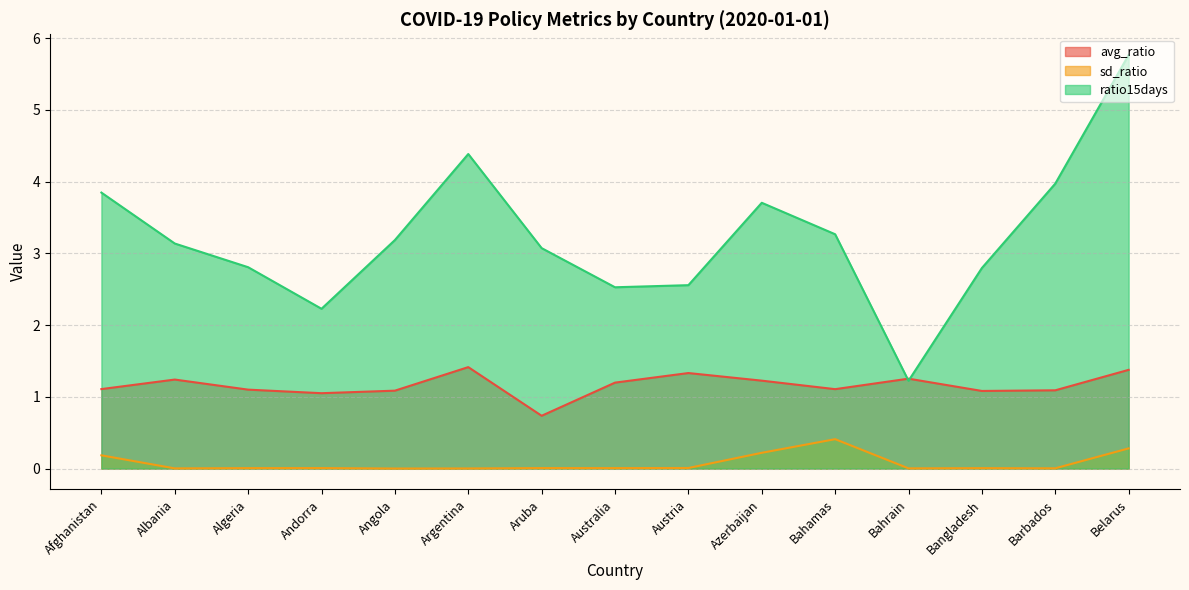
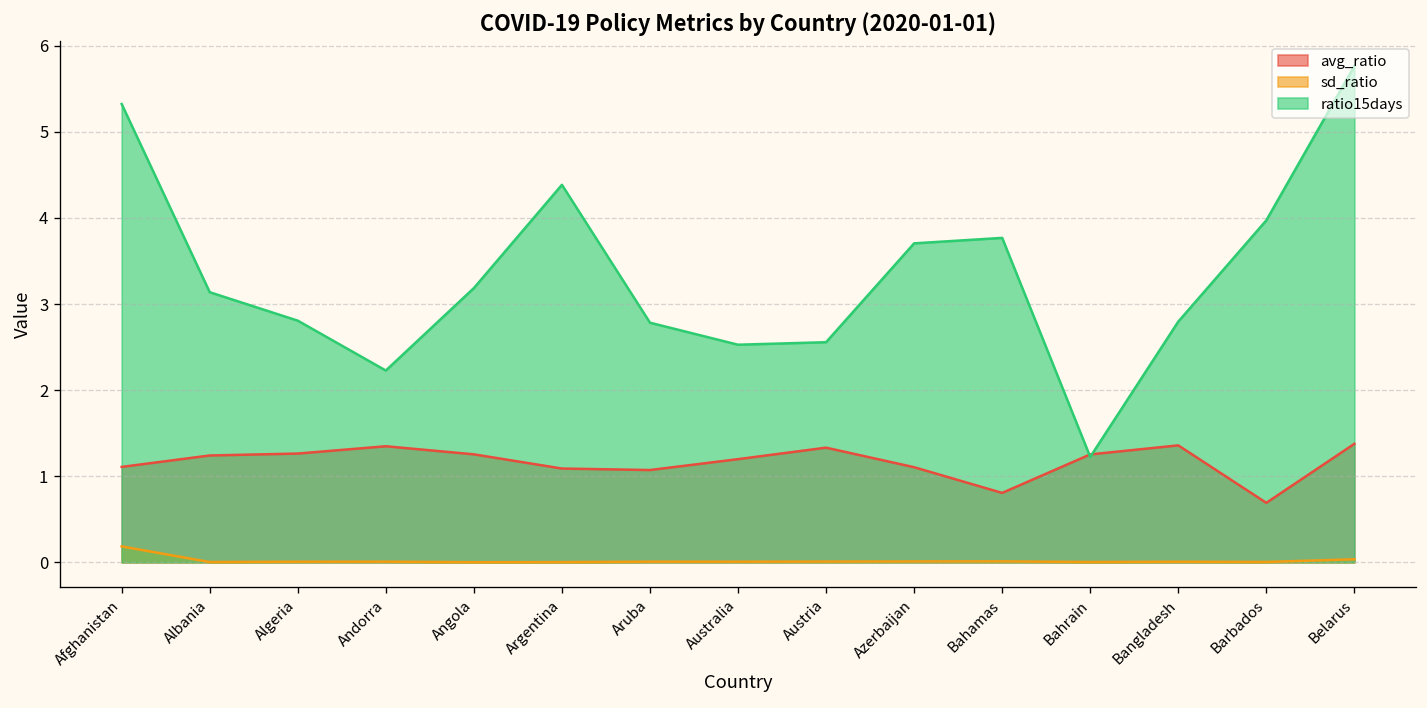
ratio15days, Afghanistan: 3.8 -> 5.3
avg_ratio, Algeria: 1.1 -> 1.3
avg_ratio, Andorra: 1.1 -> 1.3
avg_ratio, Angola: 1.1 -> 1.3
avg_ratio, Argentina: 1.4 -> 1.1
avg_ratio, Aruba: 0.7 -> 1.1
ratio15days, Aruba: 3.1 -> 2.8
avg_ratio, Azerbaijan: 1.2 -> 1.1
sd_ratio, Azerbaijan: 0.2 -> 0.0
avg_ratio, Bahamas: 1.1 -> 0.8
sd_ratio, Bahamas: 0.4 -> 0.0
ratio15days, Bahamas: 3.3 -> 3.8
avg_ratio, Bangladesh: 1.1 -> 1.4
avg_ratio, Barbados: 1.1 -> 0.7
sd_ratio, Belarus: 0.3 -> 0.0
